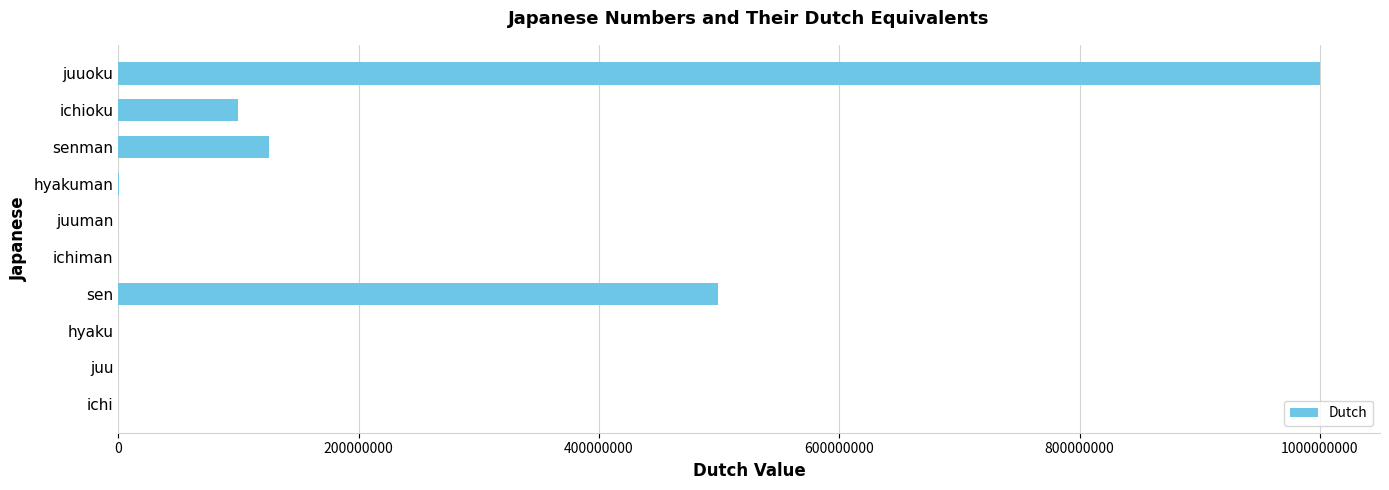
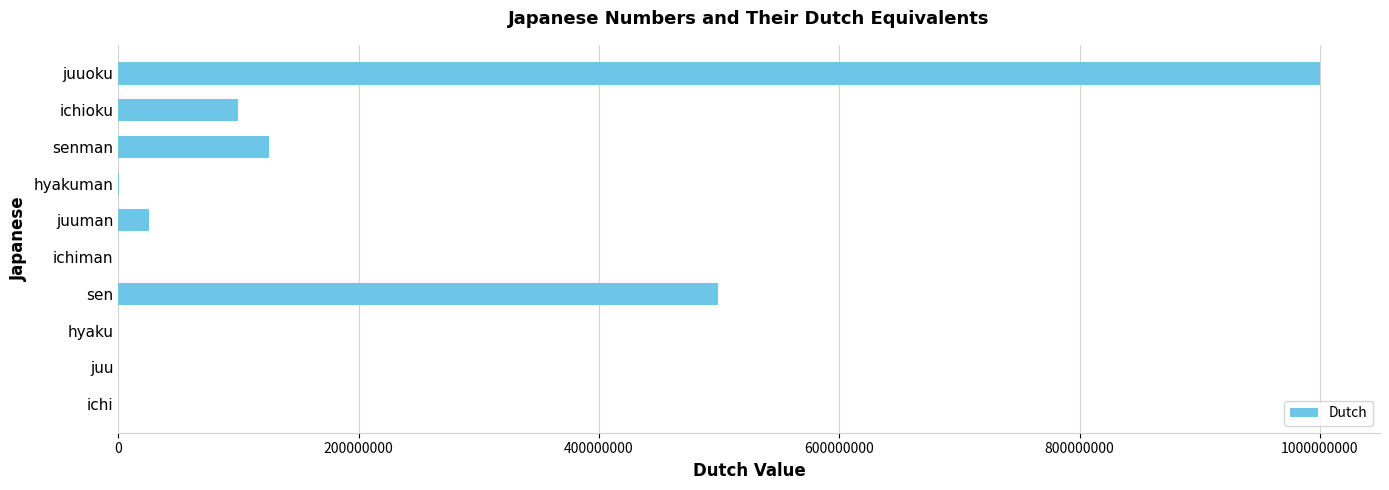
juuman: 0 -> 26000000
